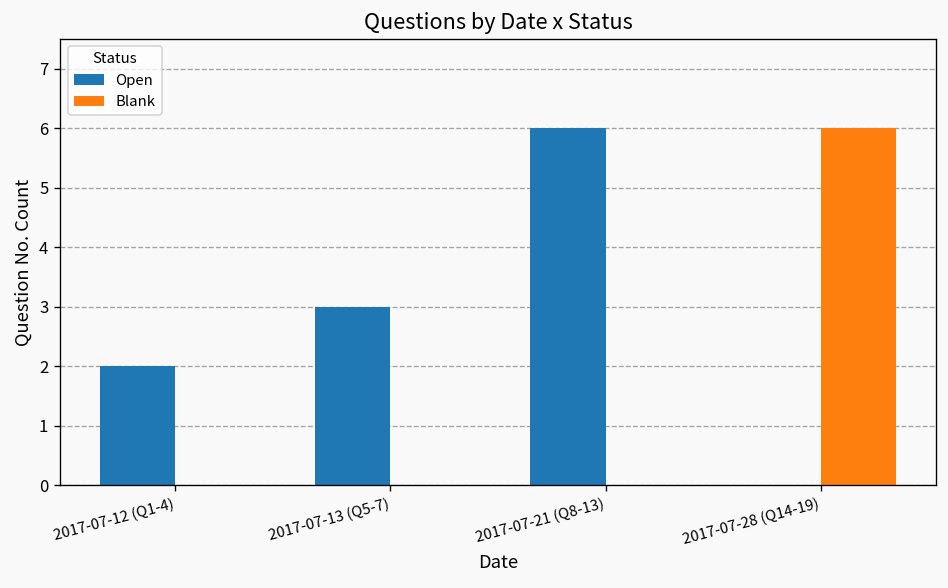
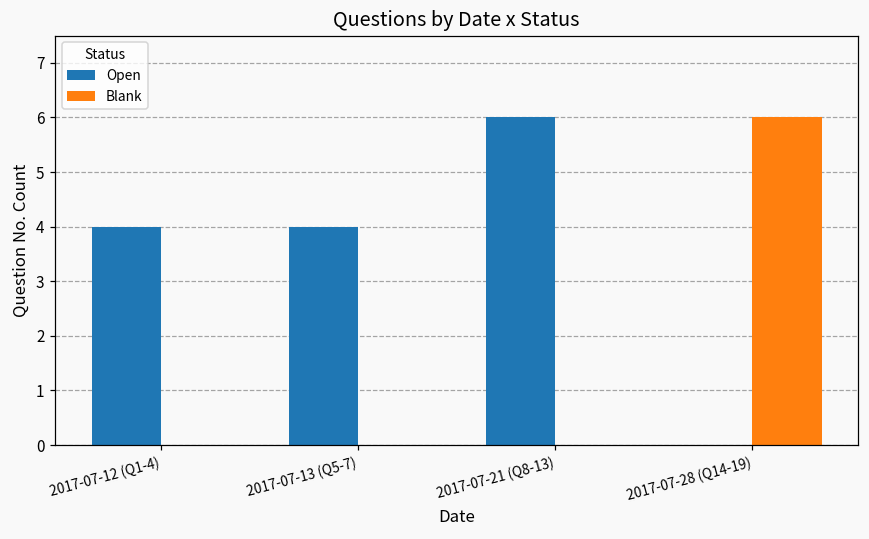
Open, 2017-07-12 (Q1-4): 2 -> 4
Open, 2017-07-13 (Q5-7): 3 -> 4
